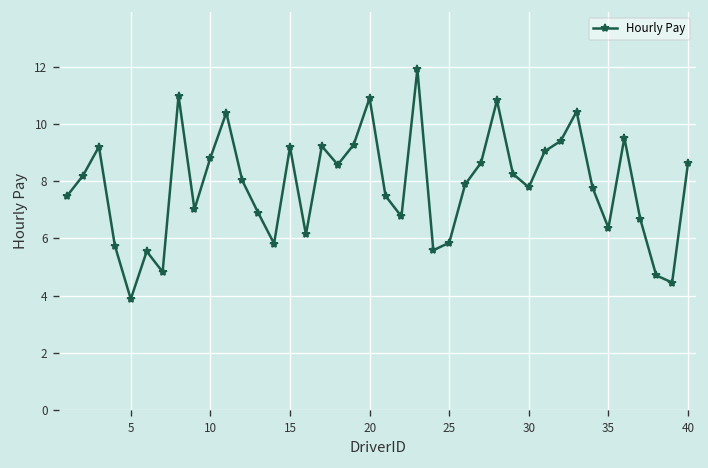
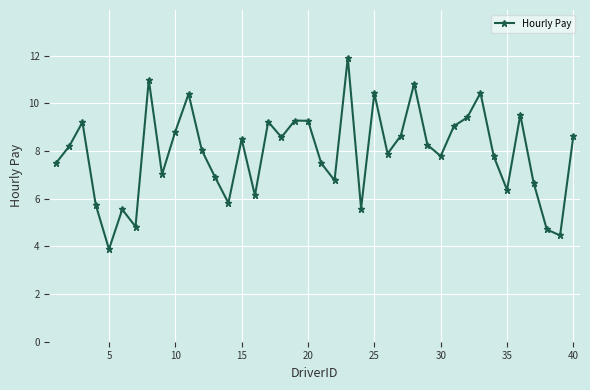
15: 9.2 -> 8.5
20: 10.9 -> 9.3
25: 5.9 -> 10.4
